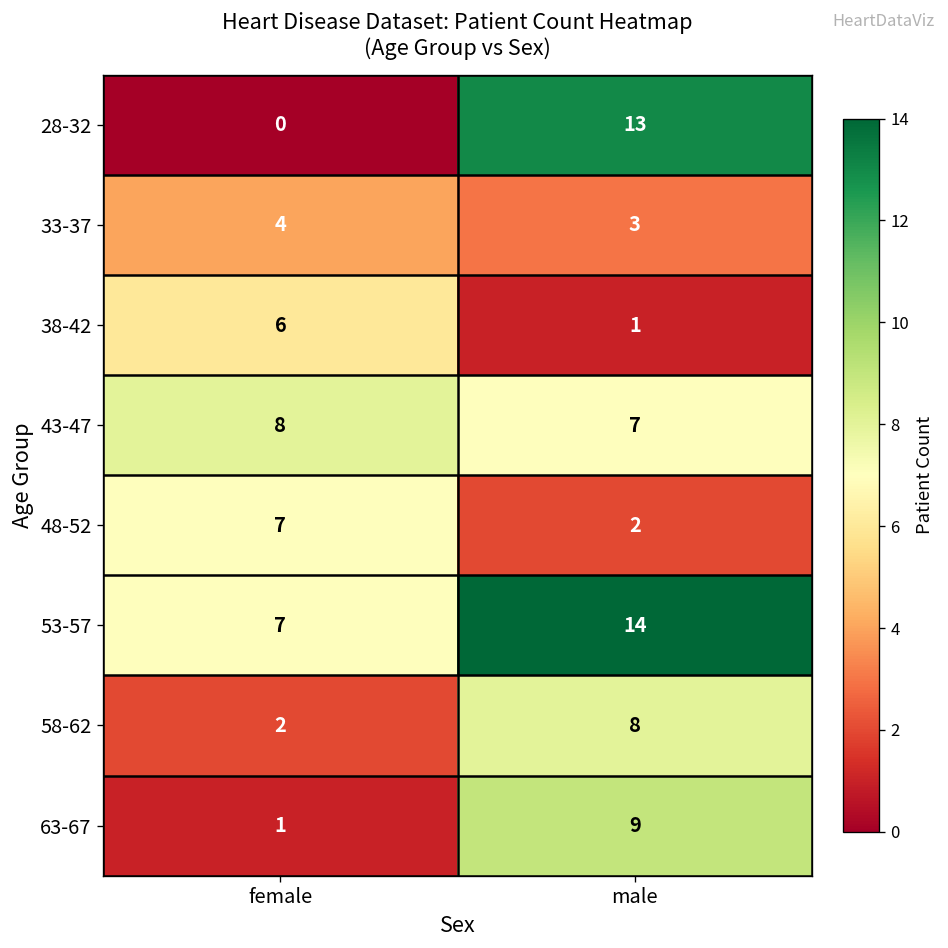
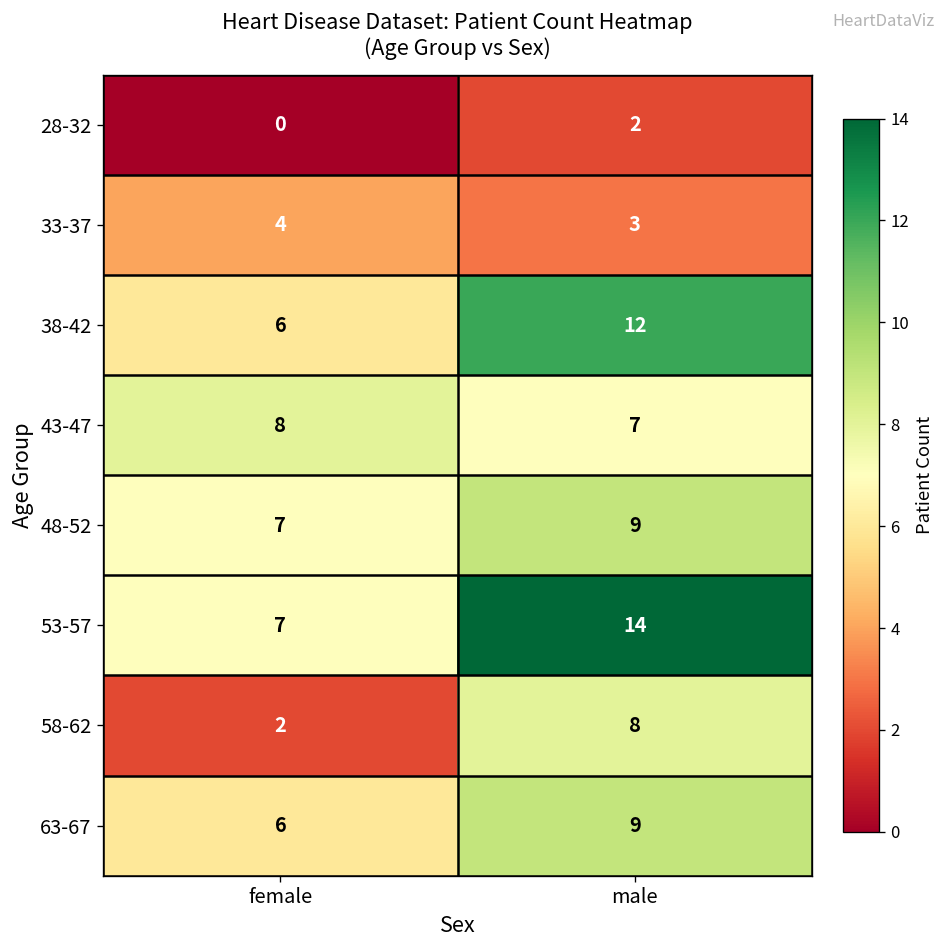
28-32, male: 13 -> 2
38-42, male: 1 -> 12
48-52, male: 2 -> 9
63-67, female: 1 -> 6
